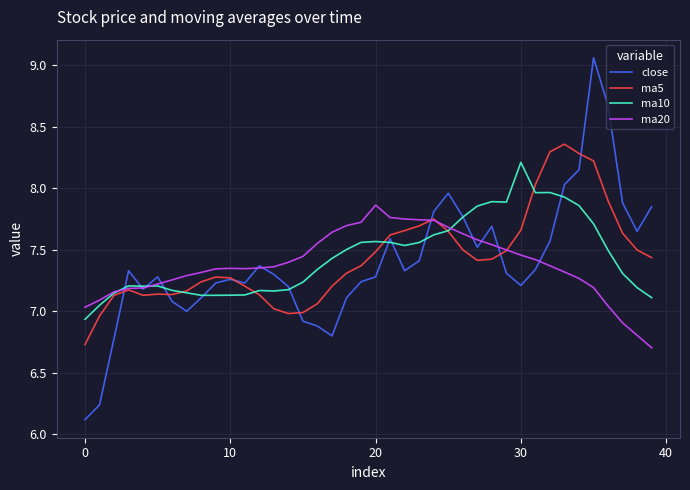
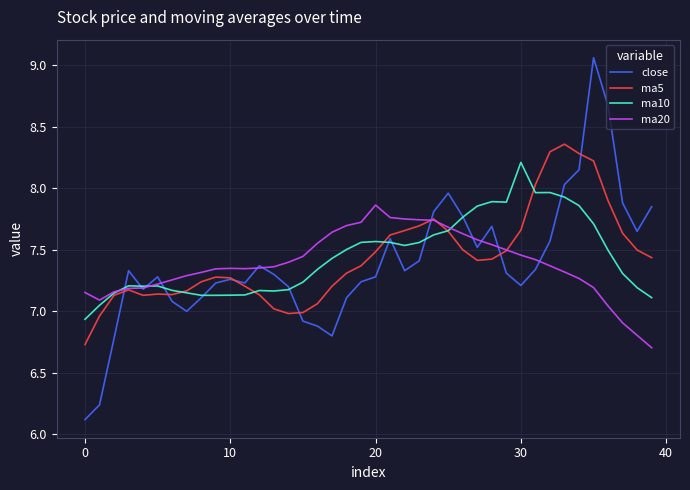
ma20, 0: 7.03 -> 7.15
